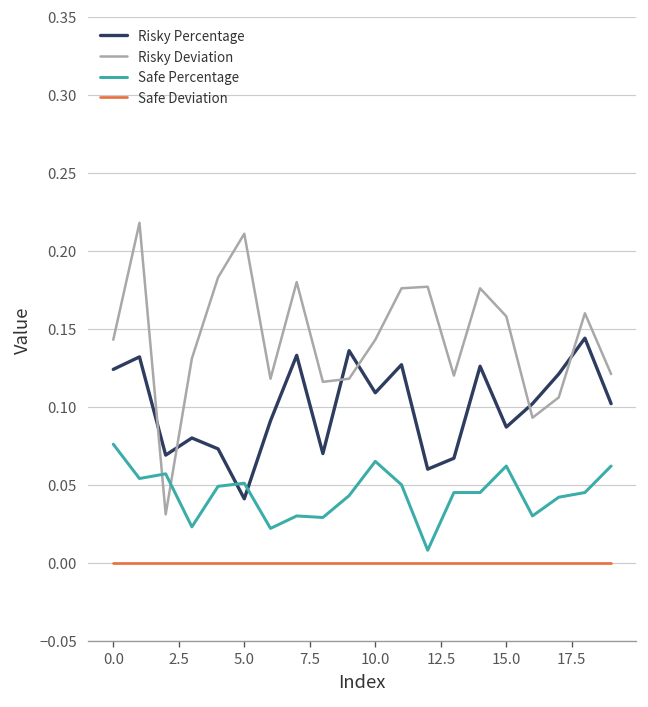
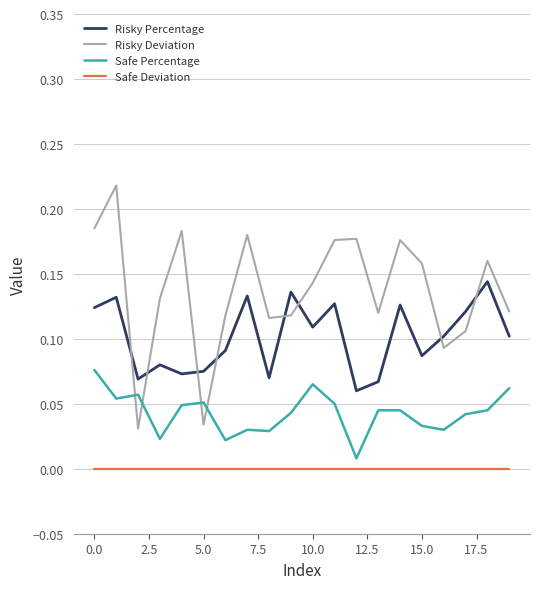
Risky Deviation, 0.0: 0.143 -> 0.185
Risky Percentage, 5.0: 0.041 -> 0.075
Risky Deviation, 5.0: 0.211 -> 0.034
Safe Percentage, 15.0: 0.062 -> 0.033
